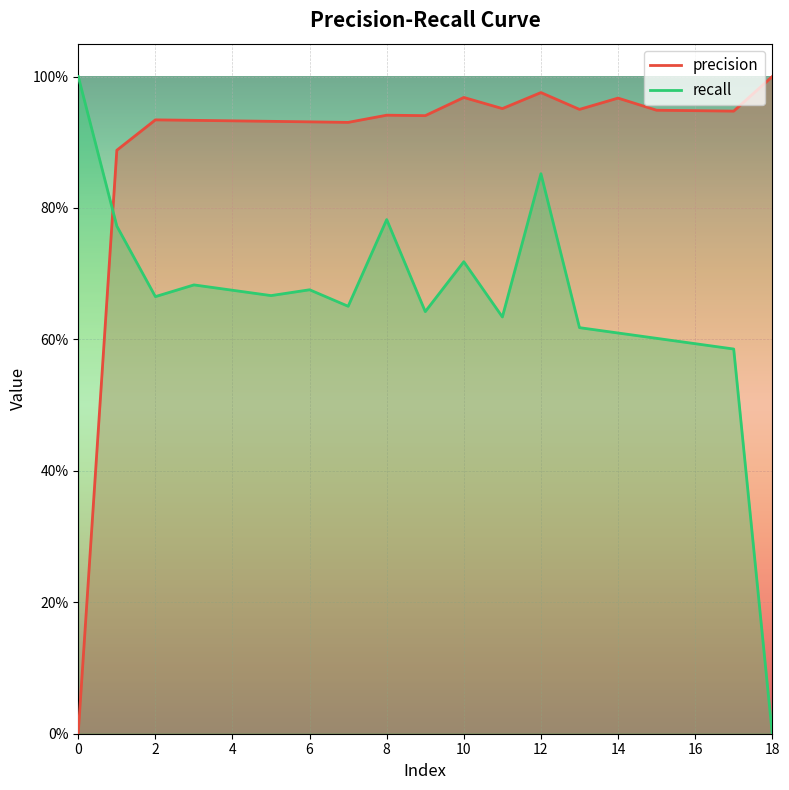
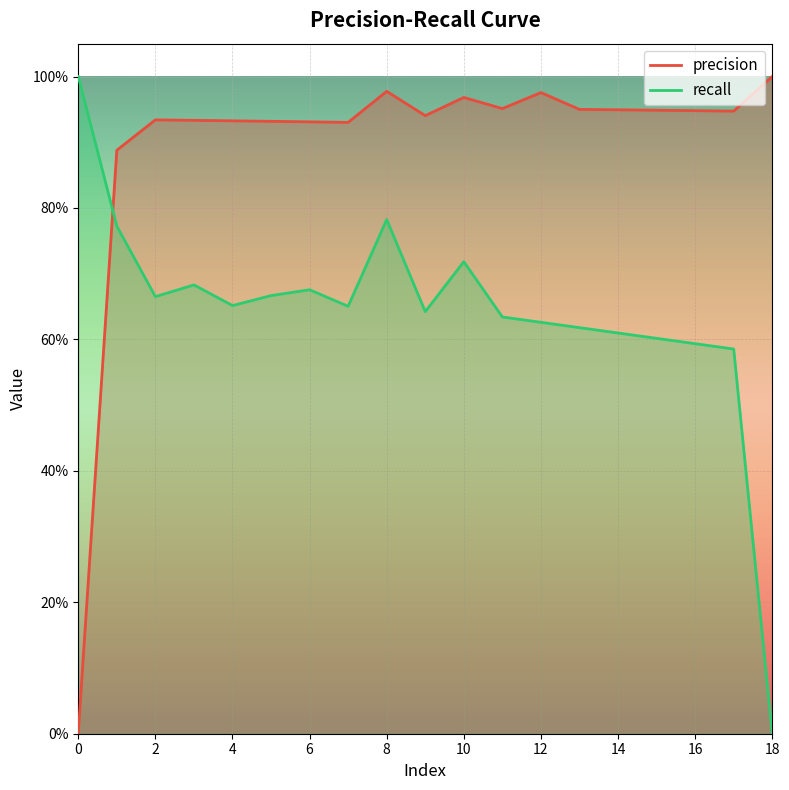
recall, 4: 67% -> 65%
precision, 8: 94% -> 98%
recall, 12: 85% -> 63%
precision, 14: 97% -> 95%
